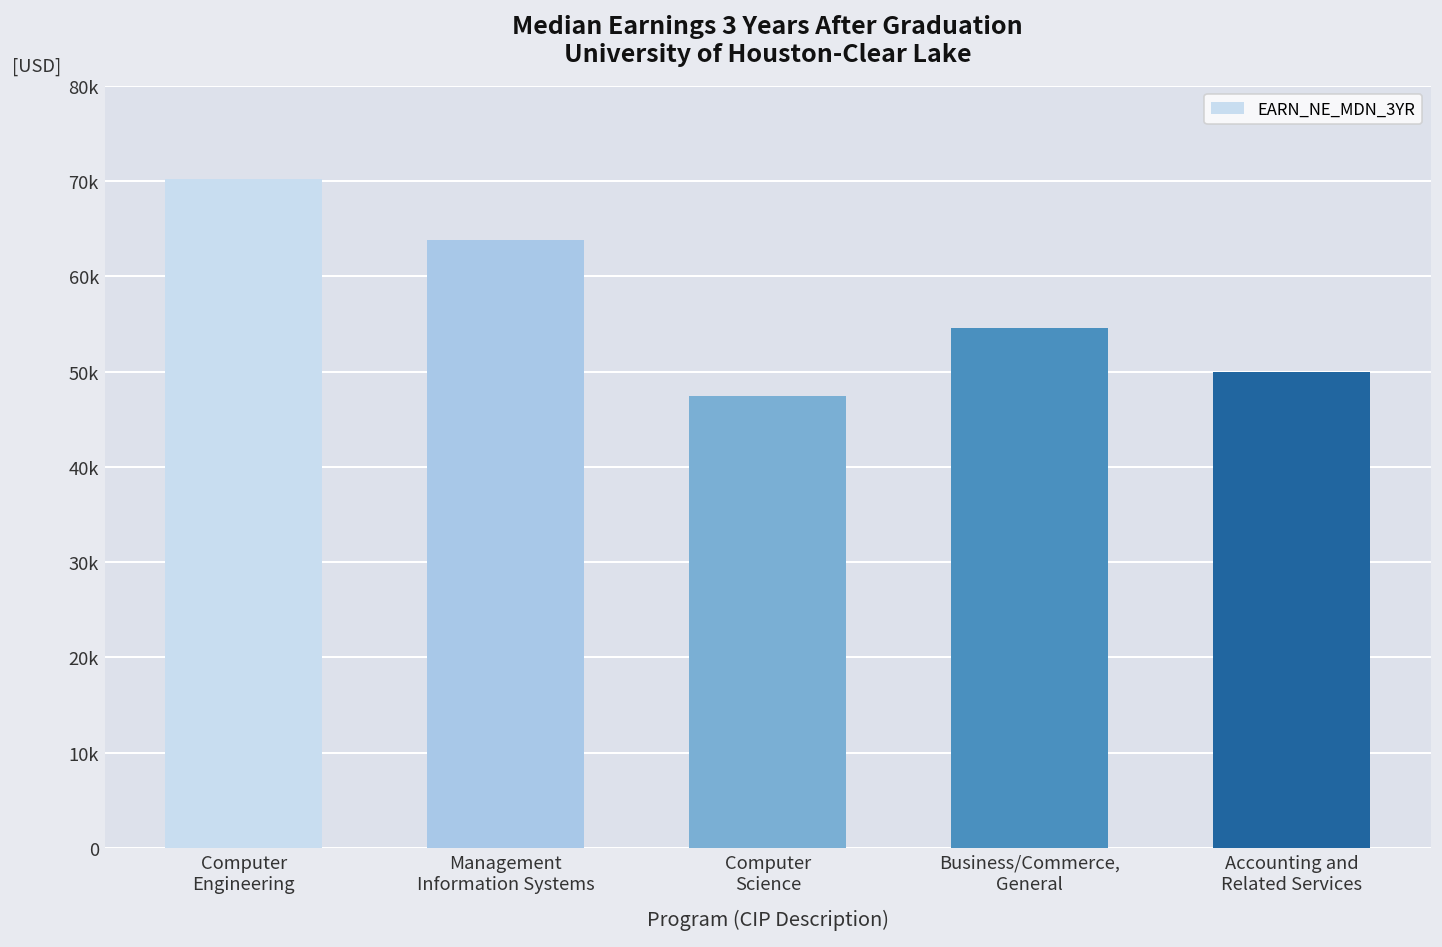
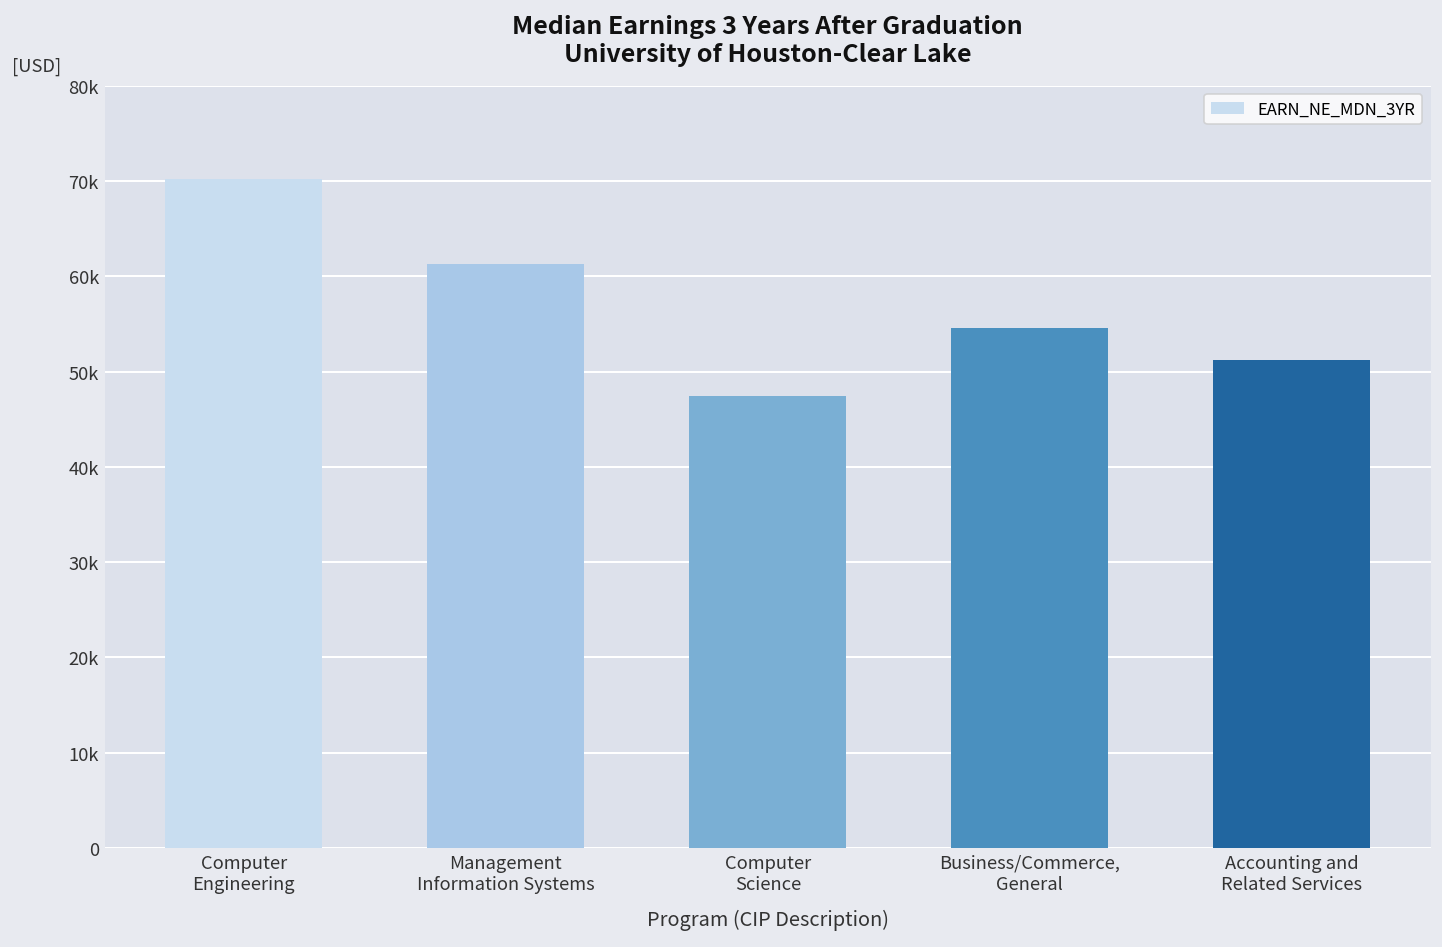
Management Information Systems: 64000 -> 61000
Accounting and Related Services: 50000 -> 51000
